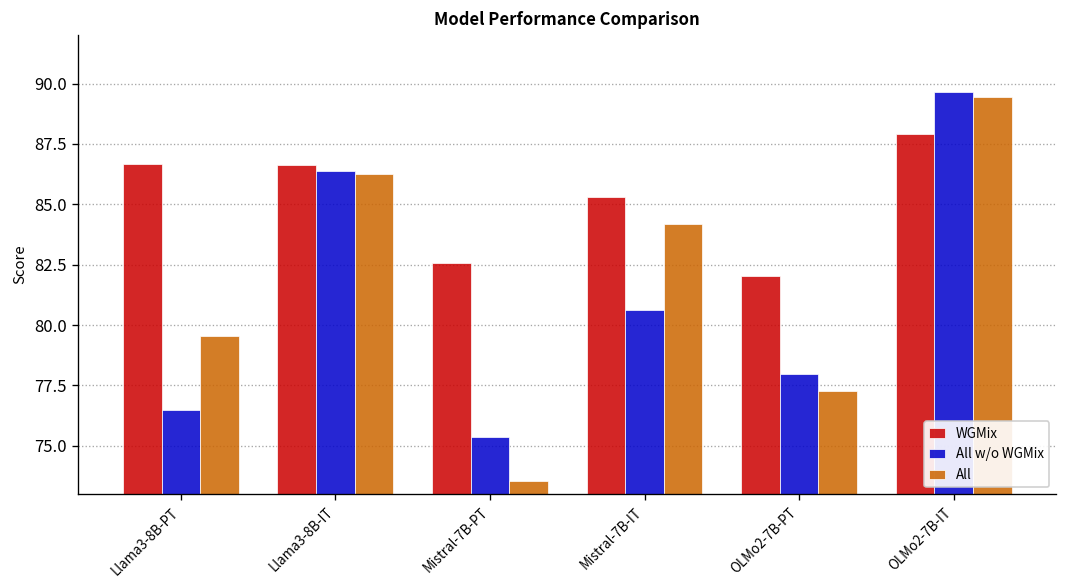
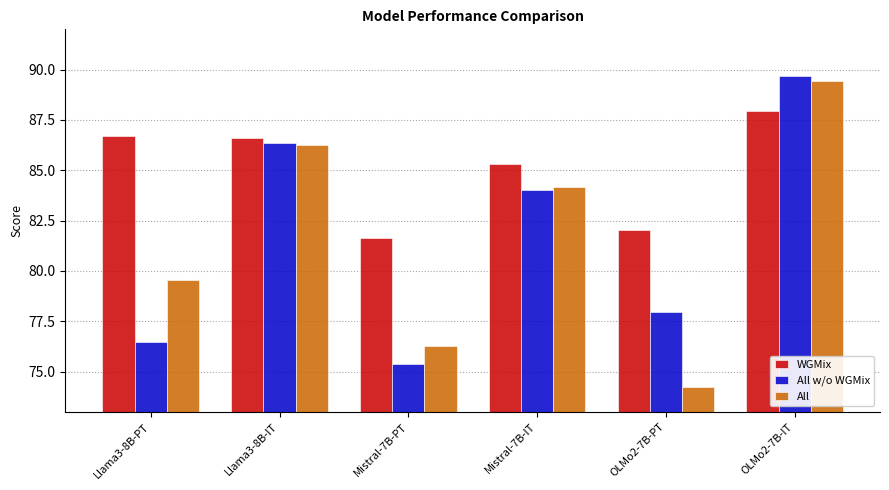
WGMix, Mistral-7B-PT: 82.6 -> 81.6
All, Mistral-7B-PT: 73.5 -> 76.3
All w/o WGMix, Mistral-7B-IT: 80.6 -> 84.0
All, OLMo2-7B-PT: 77.3 -> 74.3
